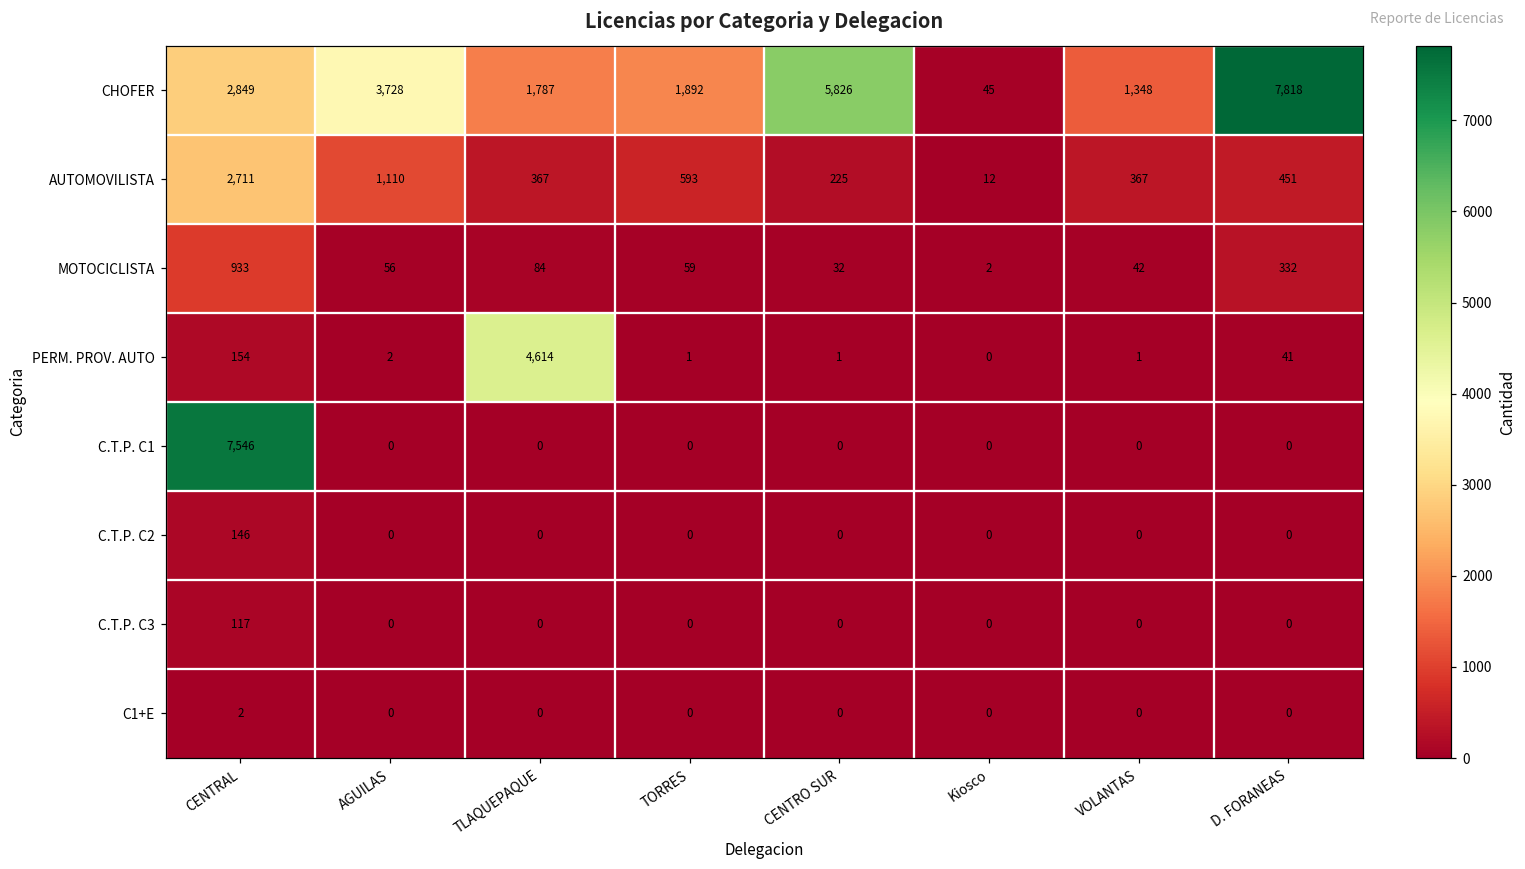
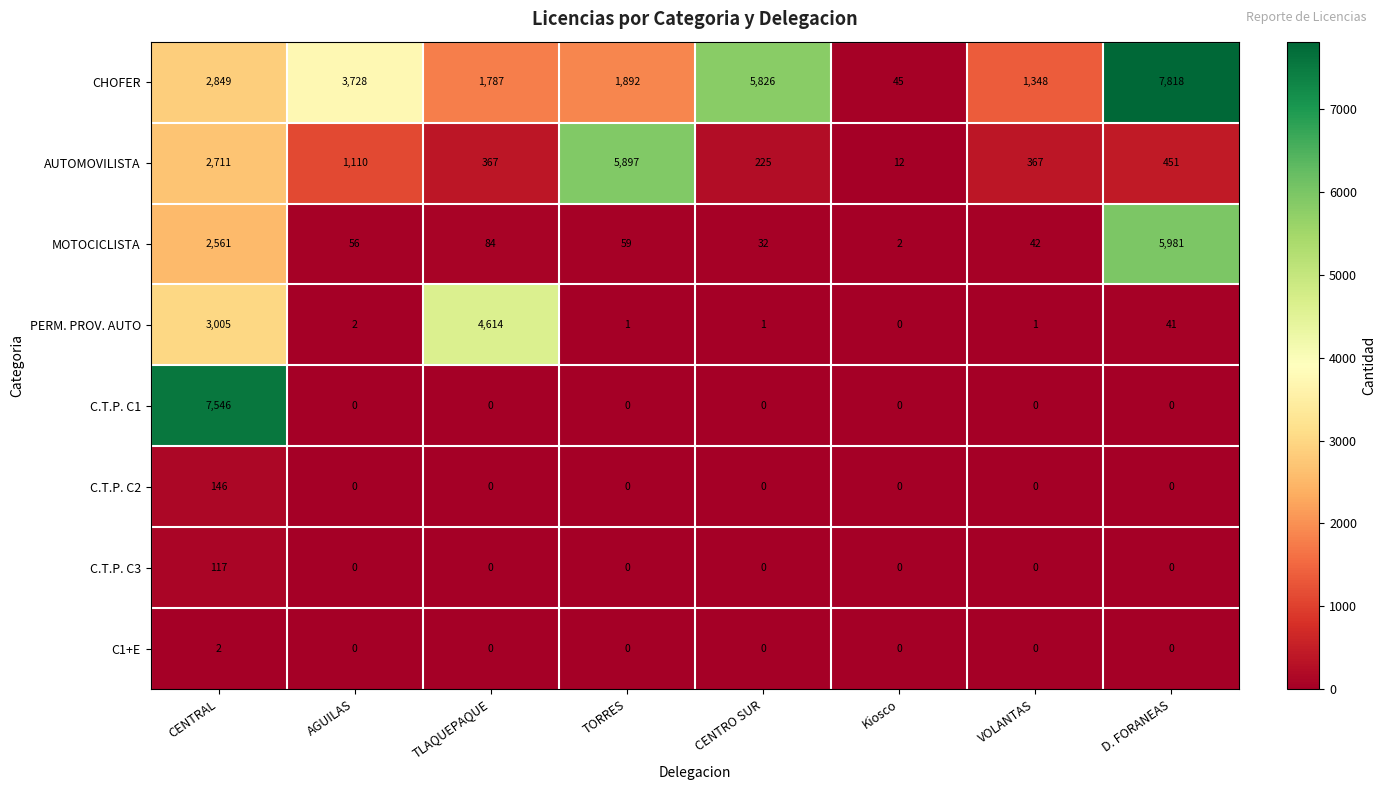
AUTOMOVILISTA, TORRES: 593 -> 5,897
MOTOCICLISTA, CENTRAL: 933 -> 2,561
MOTOCICLISTA, D. FORANEAS: 332 -> 5,981
PERM. PROV. AUTO, CENTRAL: 154 -> 3,005
